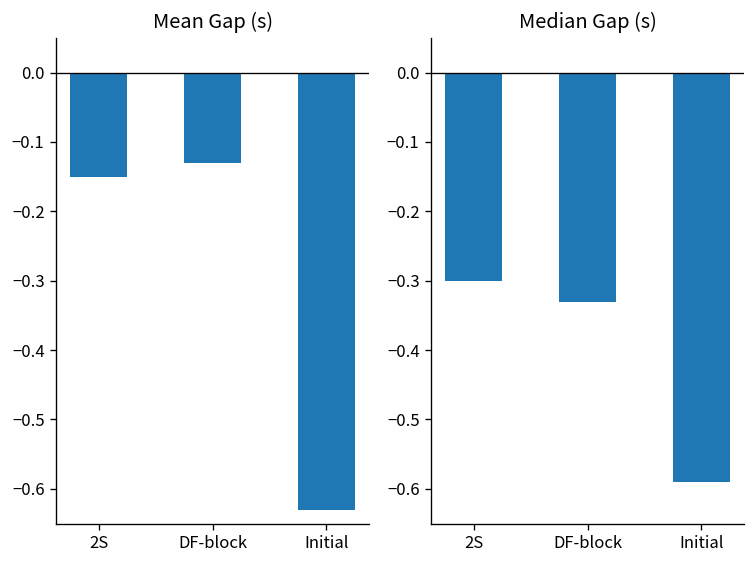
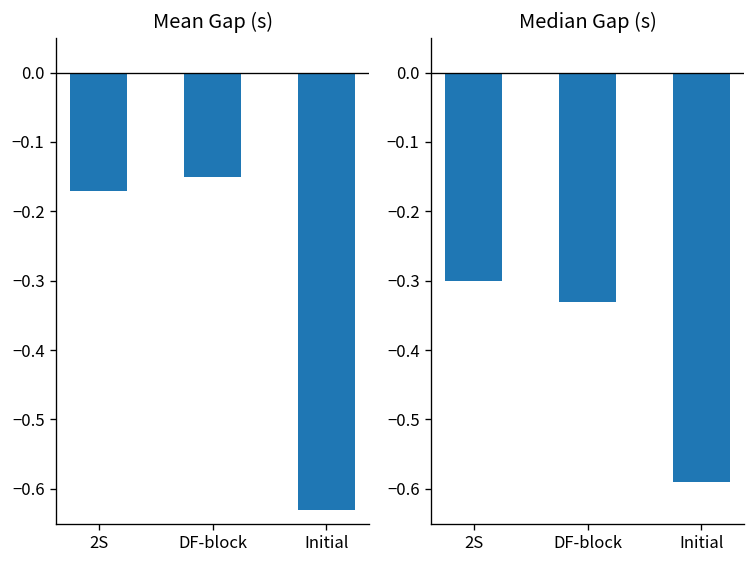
Mean Gap (s), 2S: -0.15 -> -0.17
Mean Gap (s), DF-block: -0.13 -> -0.15
